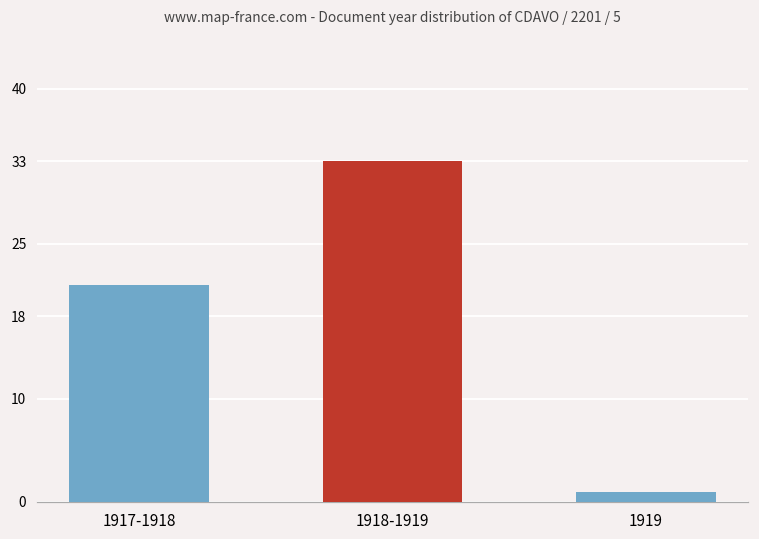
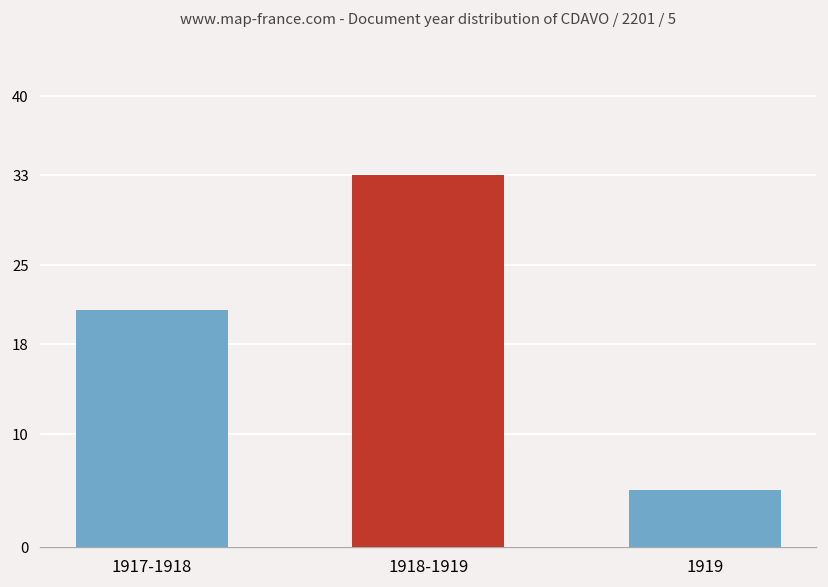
1919: 1 -> 5
